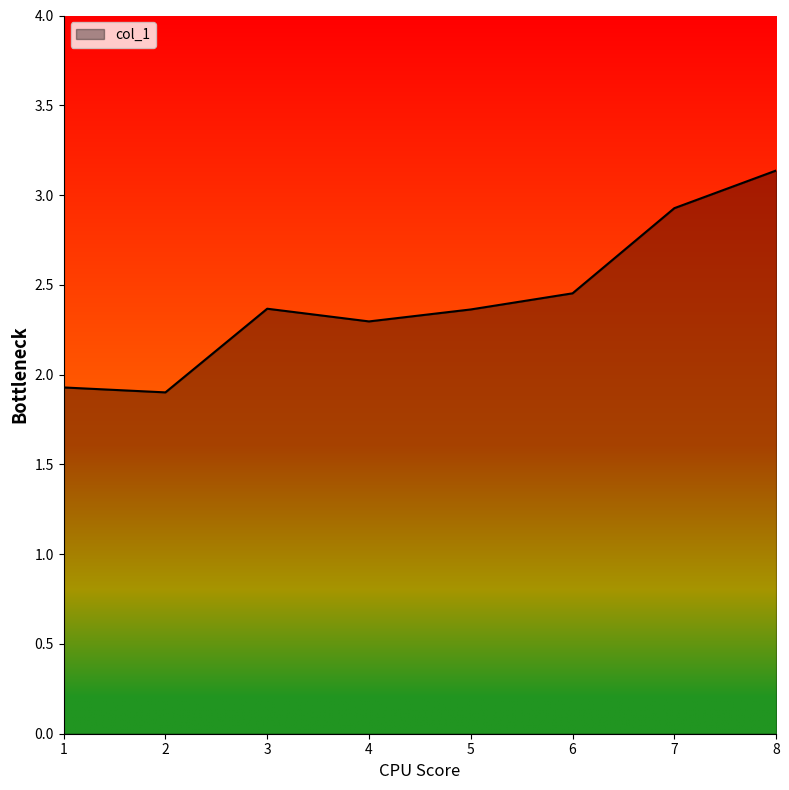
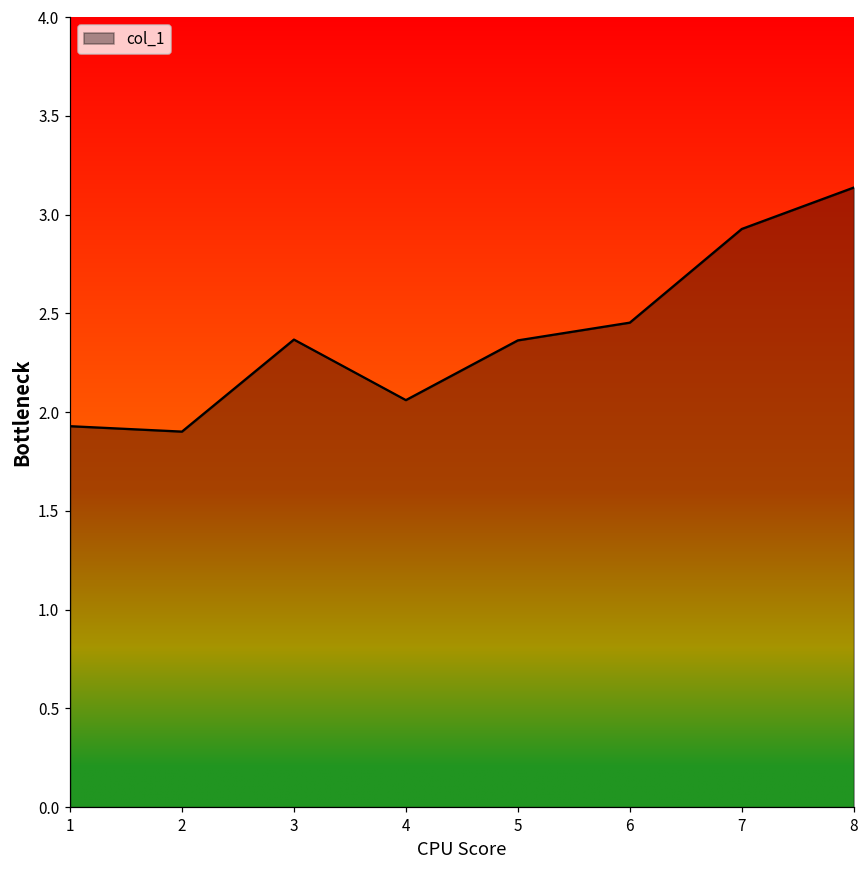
4: 2.30 -> 2.06
